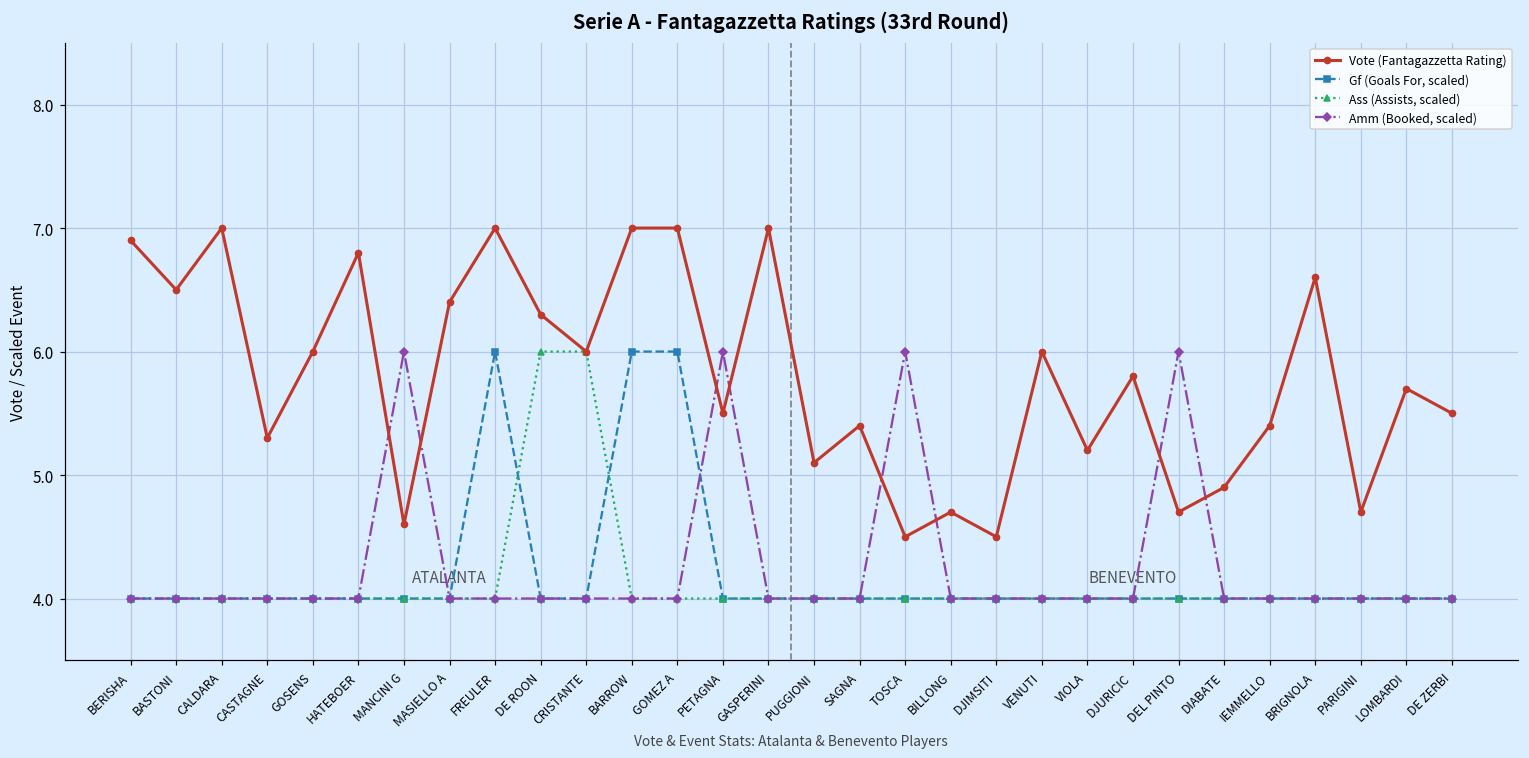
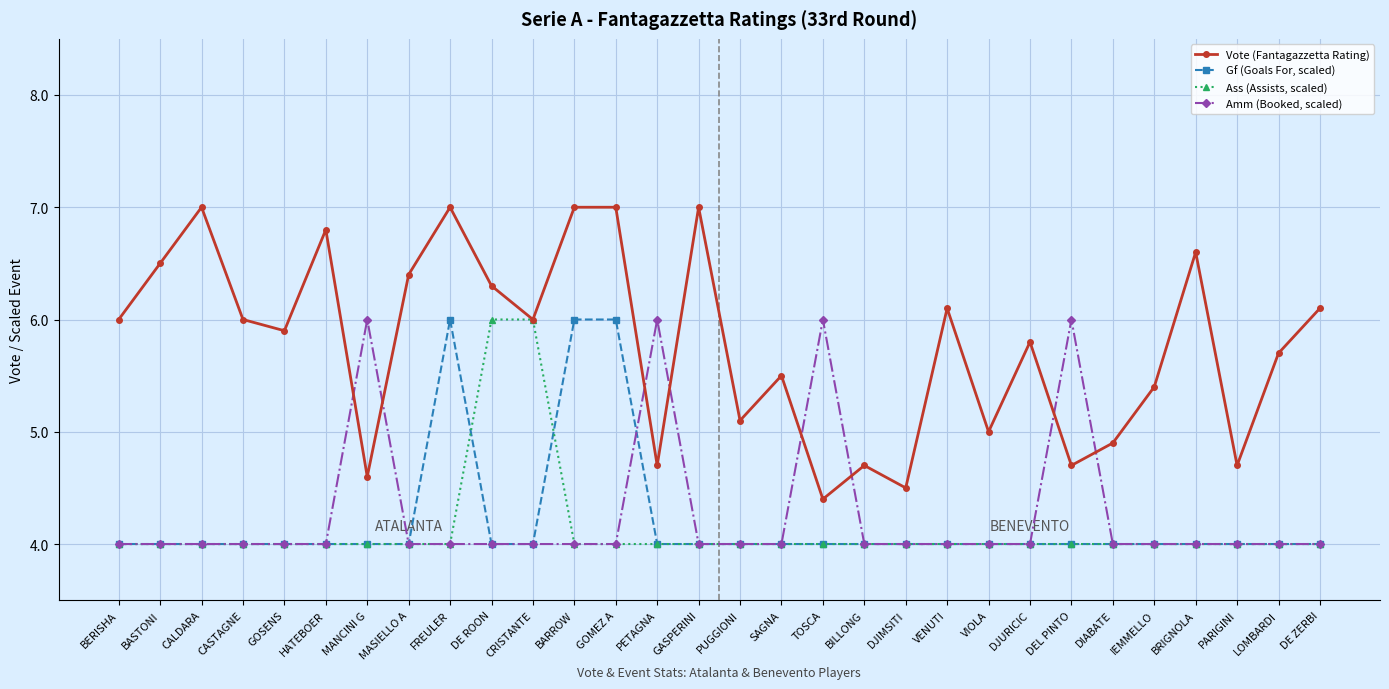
Vote (Fantagazzetta Rating), BERISHA: 6.9 -> 6.0
Vote (Fantagazzetta Rating), CASTAGNE: 5.3 -> 6.0
Vote (Fantagazzetta Rating), GOSENS: 6.0 -> 5.9
Vote (Fantagazzetta Rating), PETAGNA: 5.5 -> 4.7
Vote (Fantagazzetta Rating), SAGNA: 5.4 -> 5.5
Vote (Fantagazzetta Rating), TOSCA: 4.5 -> 4.4
Vote (Fantagazzetta Rating), VENUTI: 6.0 -> 6.1
Vote (Fantagazzetta Rating), VIOLA: 5.2 -> 5.0
Vote (Fantagazzetta Rating), DE ZERBI: 5.5 -> 6.1
